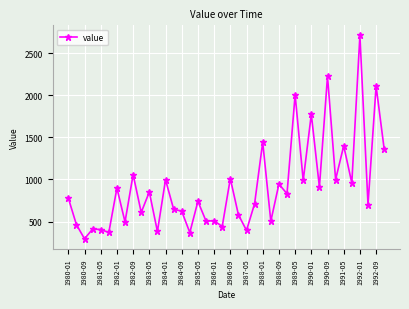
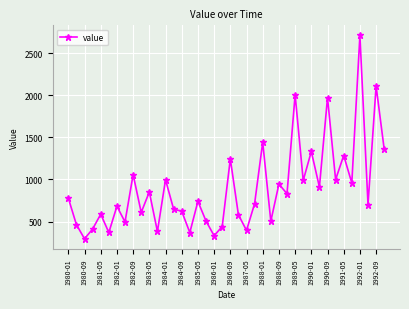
1981-05: 400 -> 600
1982-01: 900 -> 700
1986-01: 500 -> 300
1986-09: 1000 -> 1200
1990-01: 1800 -> 1300
1990-09: 2200 -> 2000
1991-05: 1400 -> 1300
